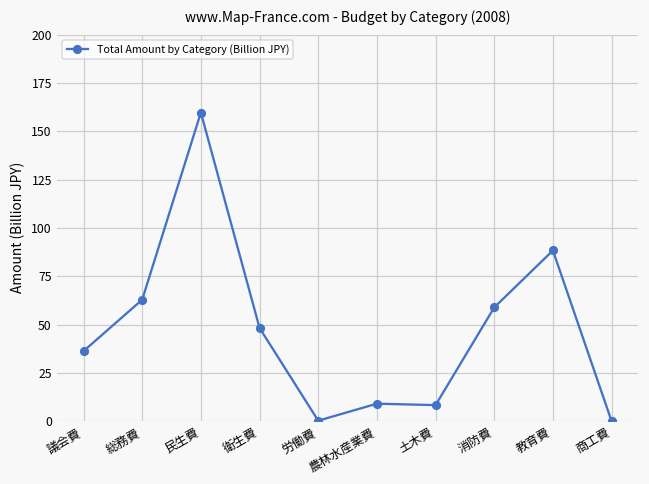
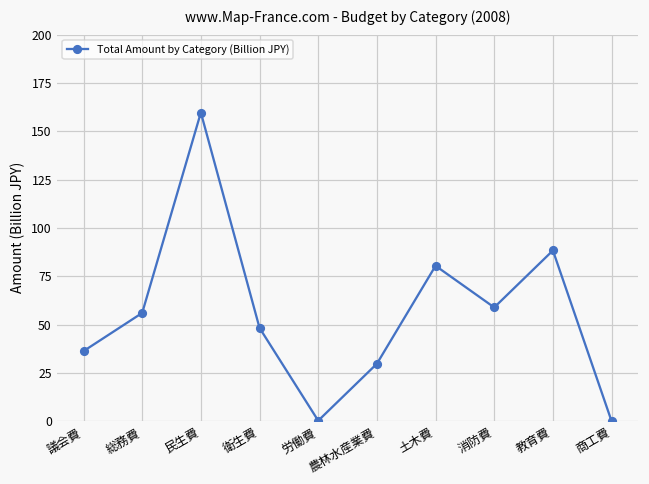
総務費: 63 -> 56
農林水産業費: 9 -> 30
土木費: 8 -> 80
